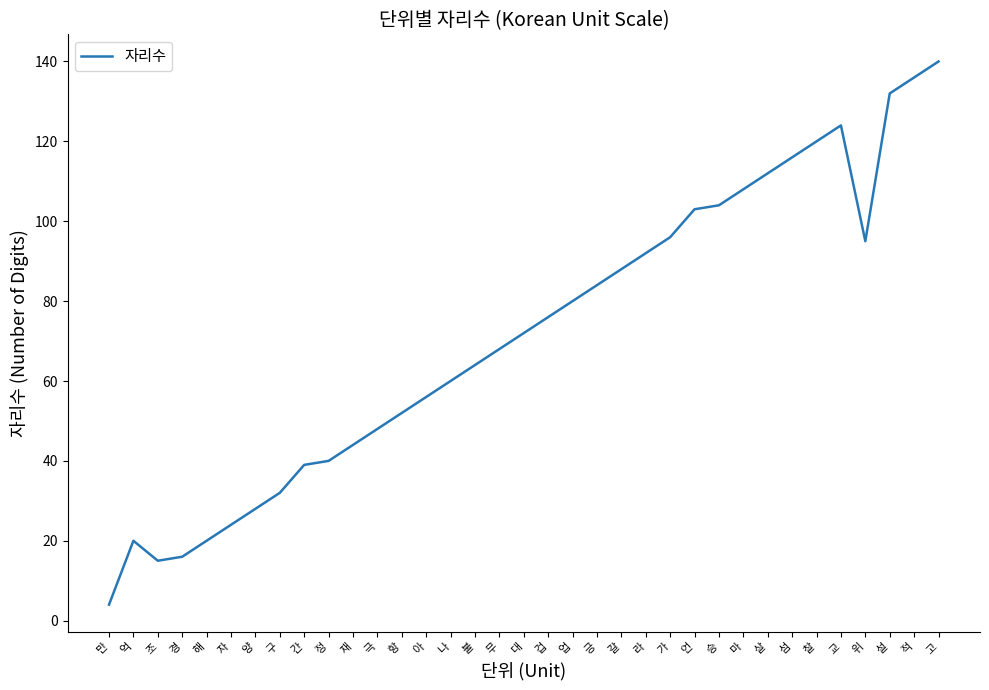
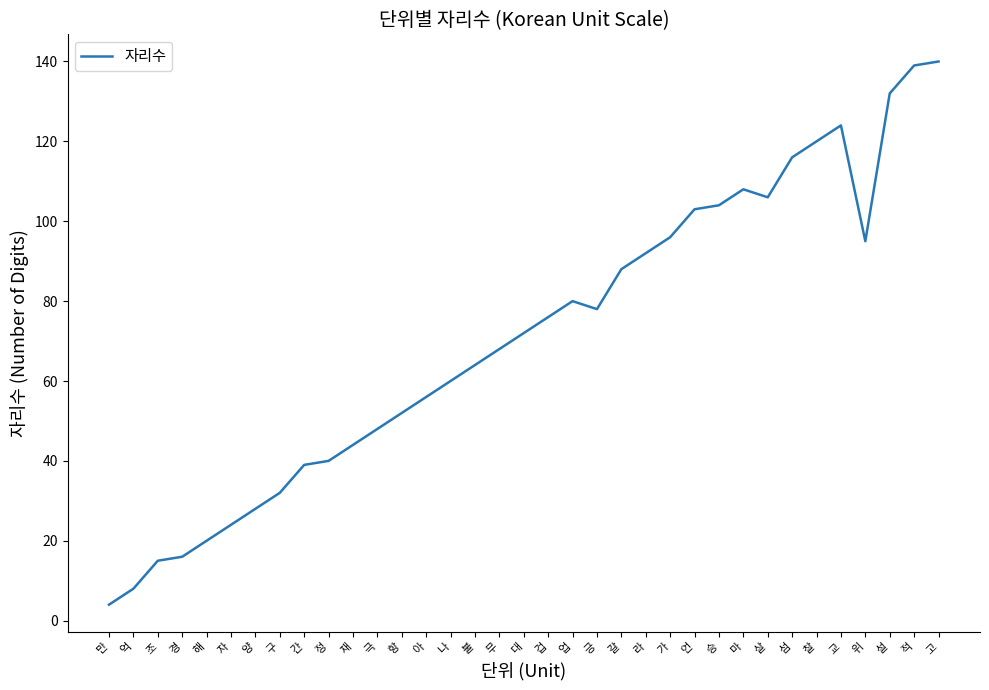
억: 20 -> 8
긍: 84 -> 78
살: 112 -> 106
적: 136 -> 139
